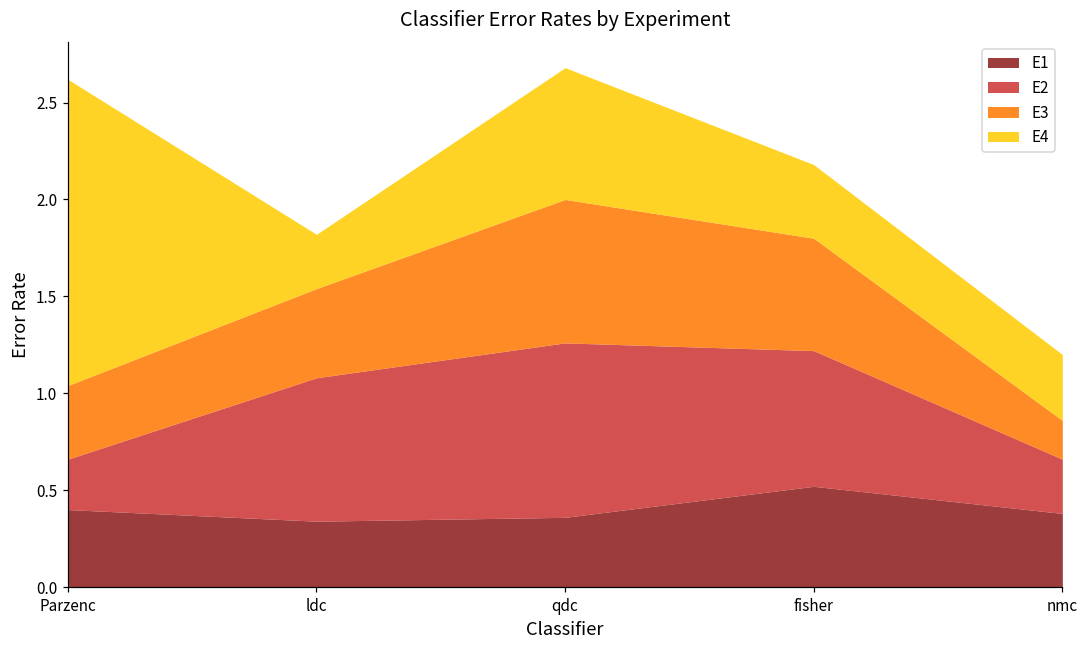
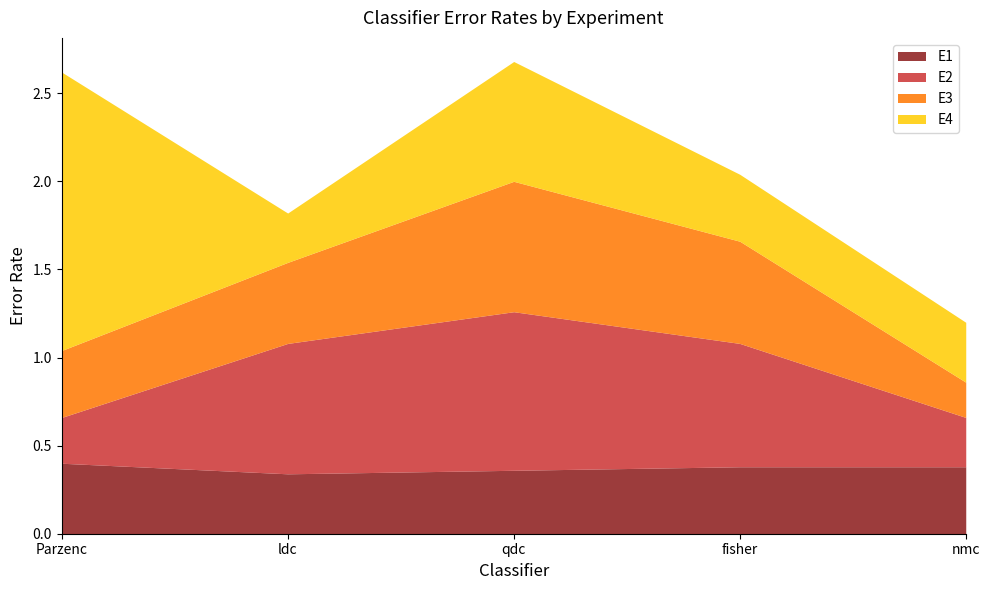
E1, fisher: 0.52 -> 0.38
